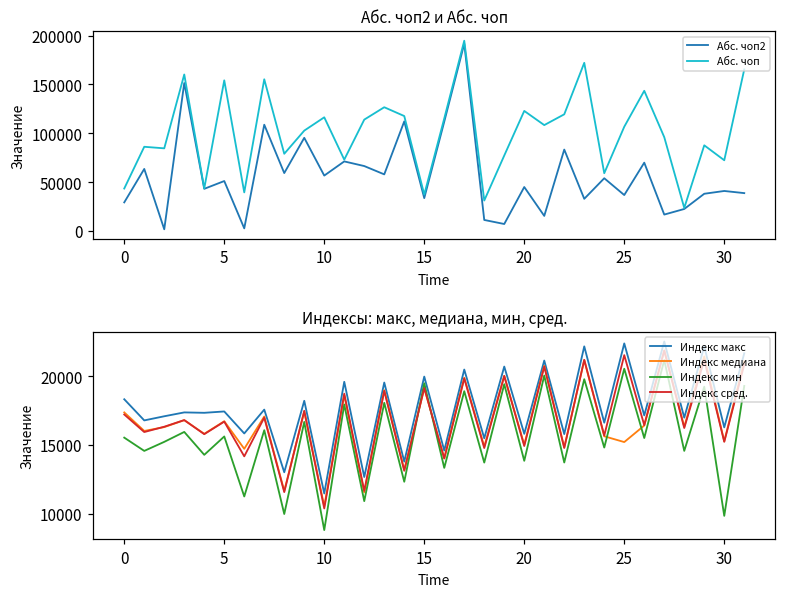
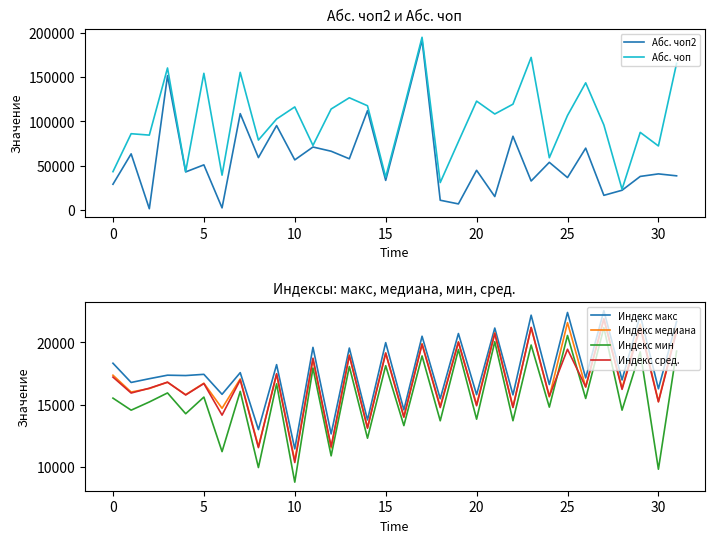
Индексы: макс, медиана, мин, сред., Индекс мин, 15: 19500 -> 18100
Индексы: макс, медиана, мин, сред., Индекс медиана, 25: 15200 -> 21600
Индексы: макс, медиана, мин, сред., Индекс сред., 25: 21600 -> 19500
